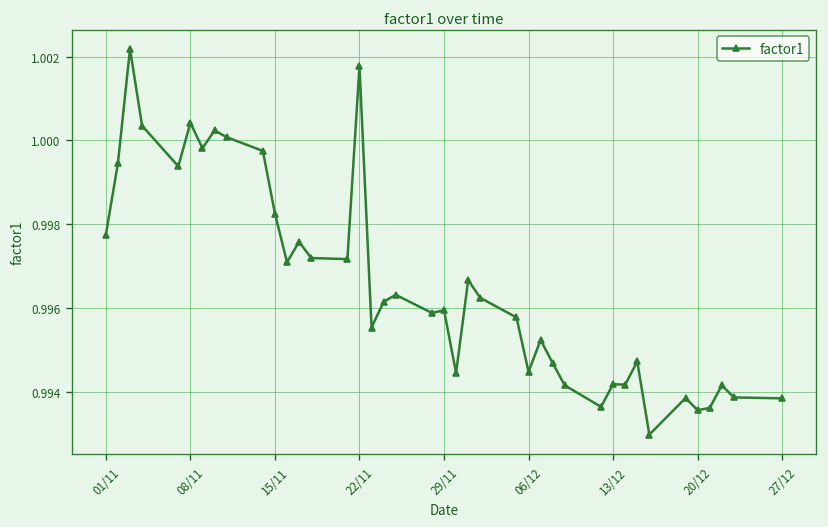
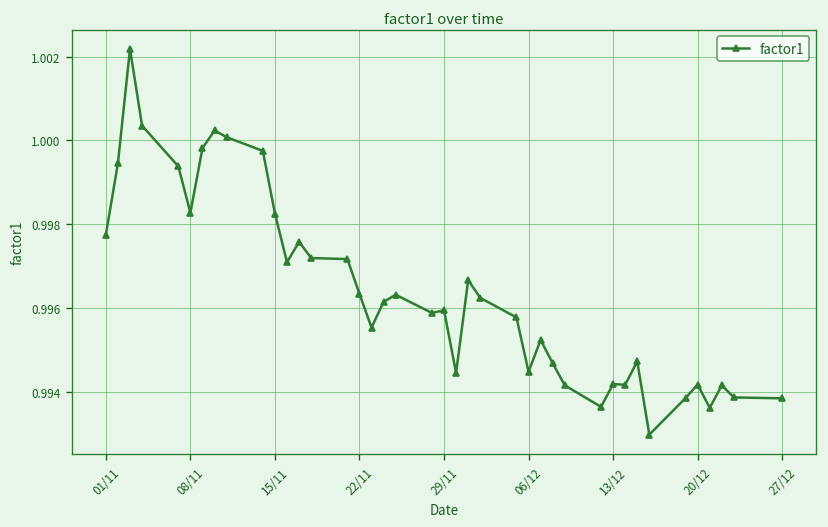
08/11: 1.0004 -> 0.9983
22/11: 1.0018 -> 0.9963
20/12: 0.9936 -> 0.9942
